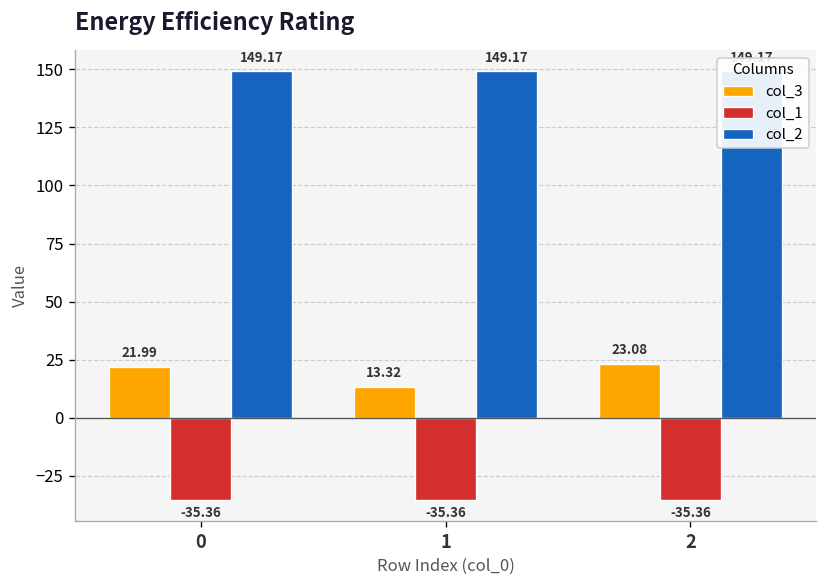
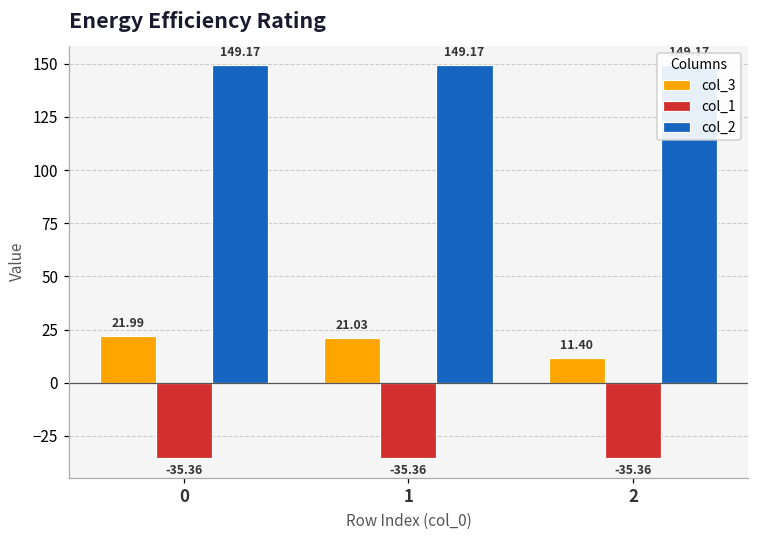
col_3, 1: 13.32 -> 21.03
col_3, 2: 23.08 -> 11.40
